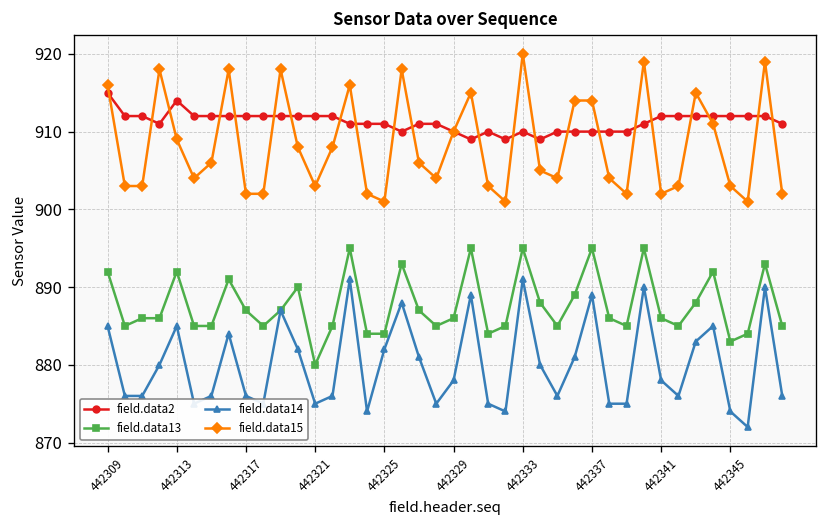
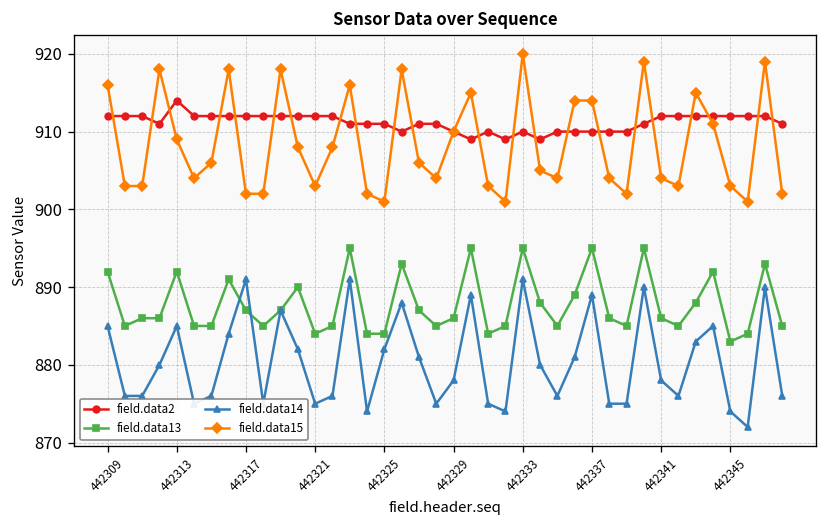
field.data2, 442309: 915 -> 912
field.data14, 442317: 876 -> 891
field.data13, 442321: 880 -> 884
field.data15, 442341: 902 -> 904
